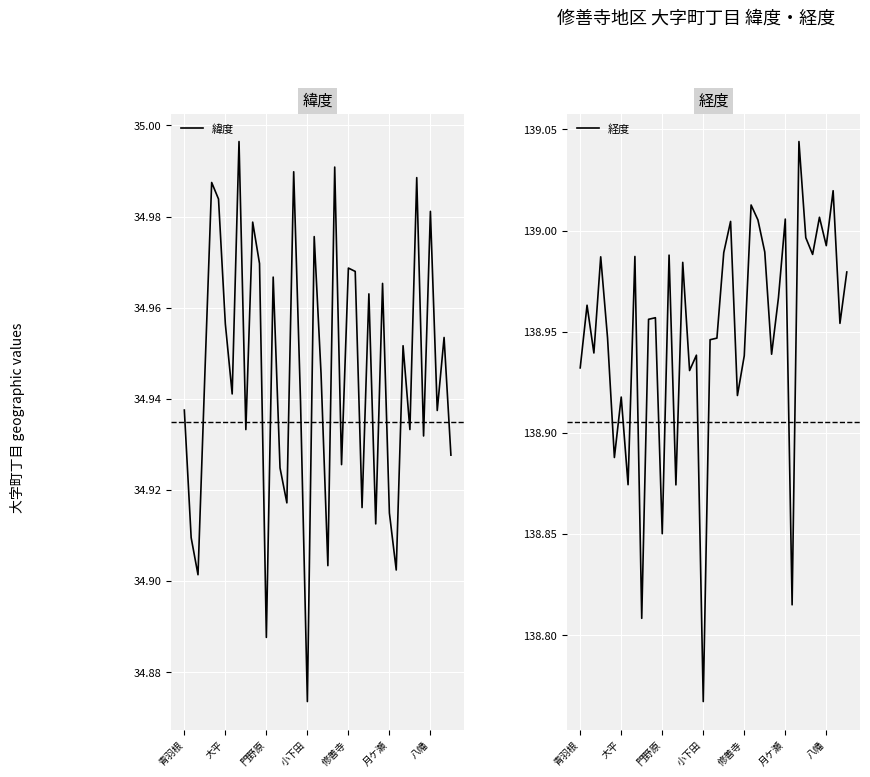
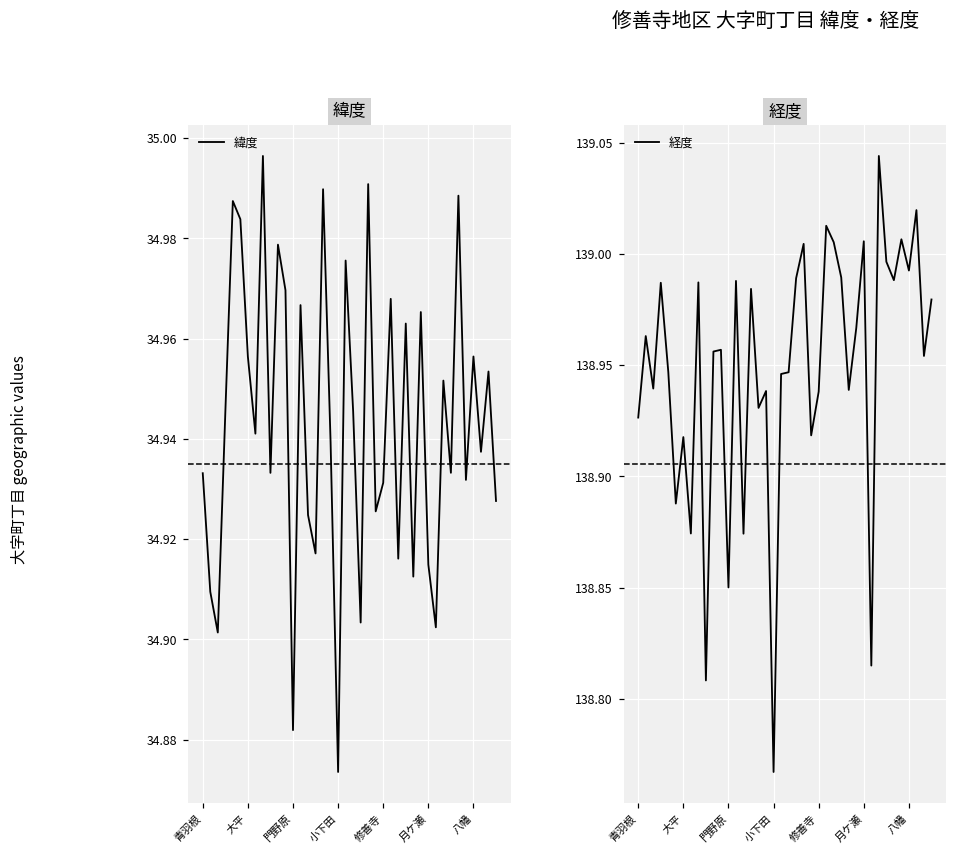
緯度, 青羽根: 34.938 -> 34.933
緯度, 門野原: 34.888 -> 34.882
緯度, 修善寺: 34.969 -> 34.931
緯度, 八幡: 34.981 -> 34.956
経度, 青羽根: 138.932 -> 138.926
